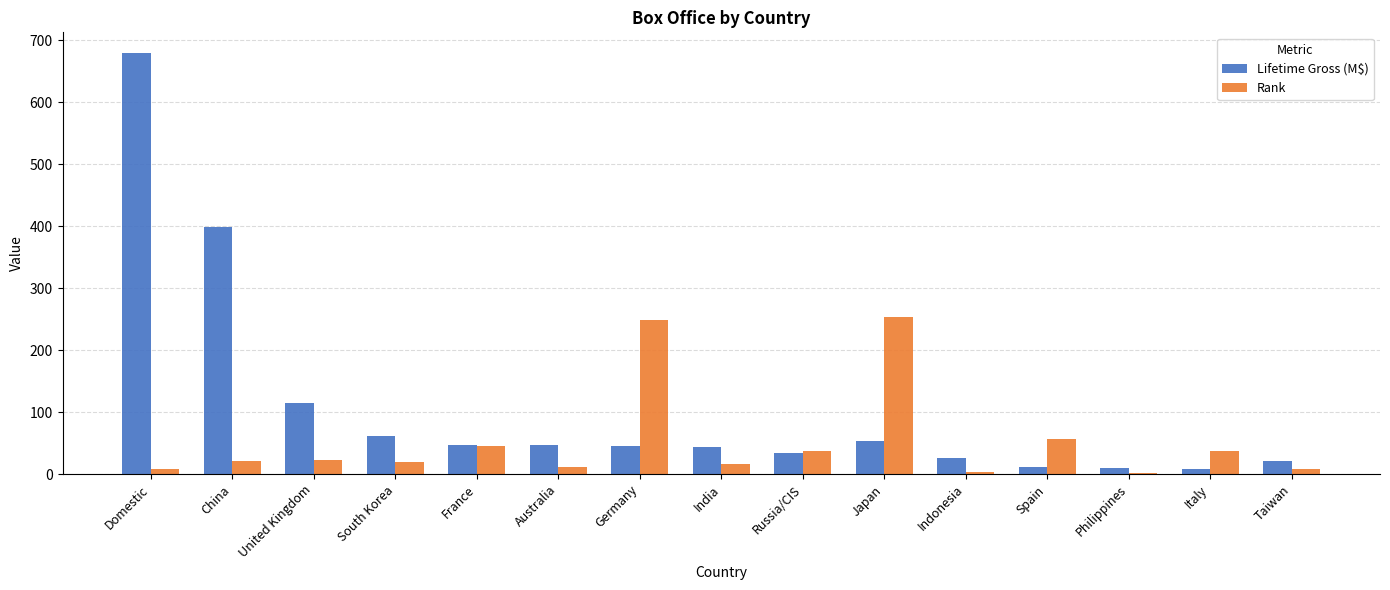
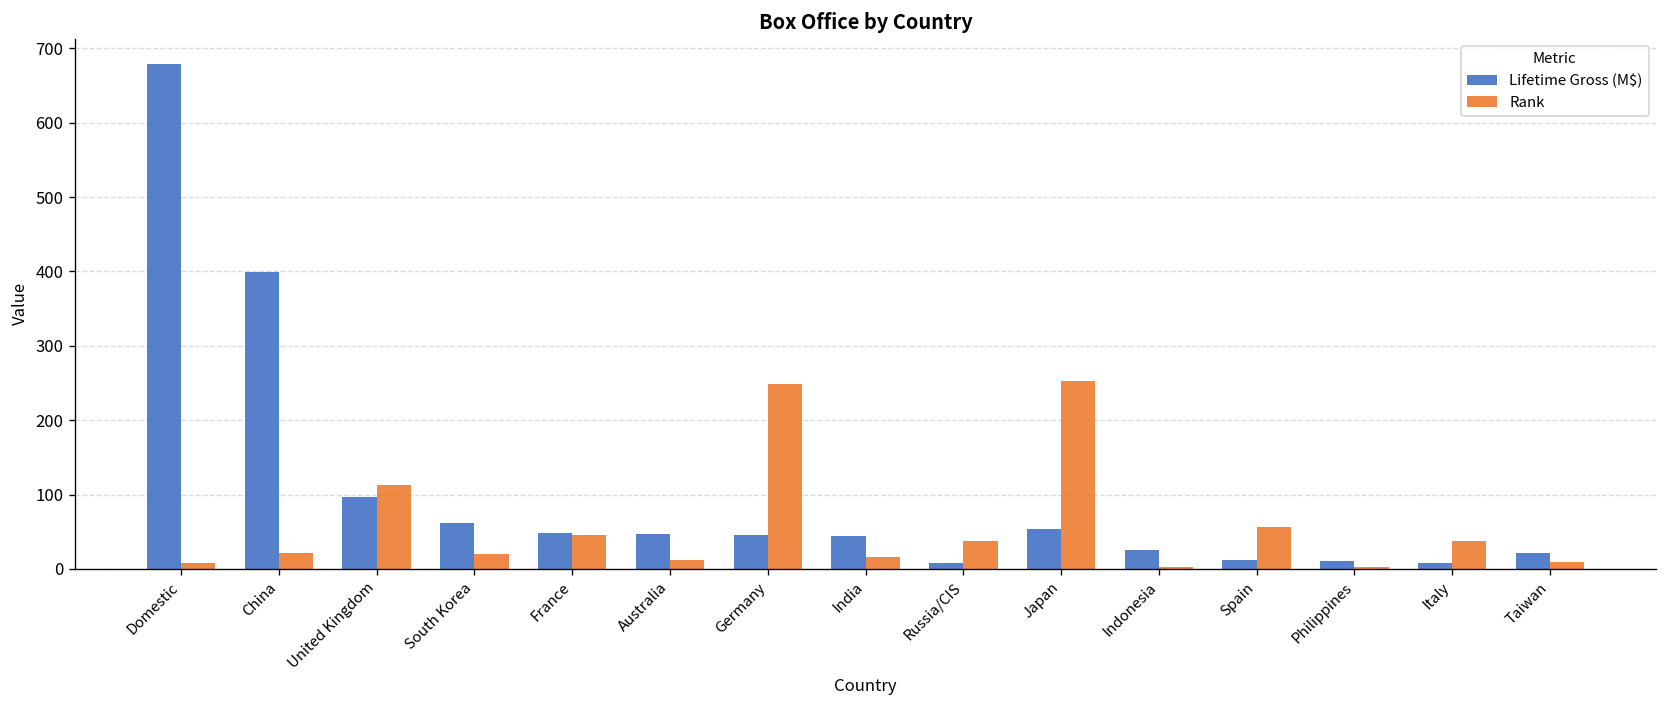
Lifetime Gross (M$), United Kingdom: 120 -> 100
Rank, United Kingdom: 20 -> 110
Lifetime Gross (M$), Russia/CIS: 30 -> 10
